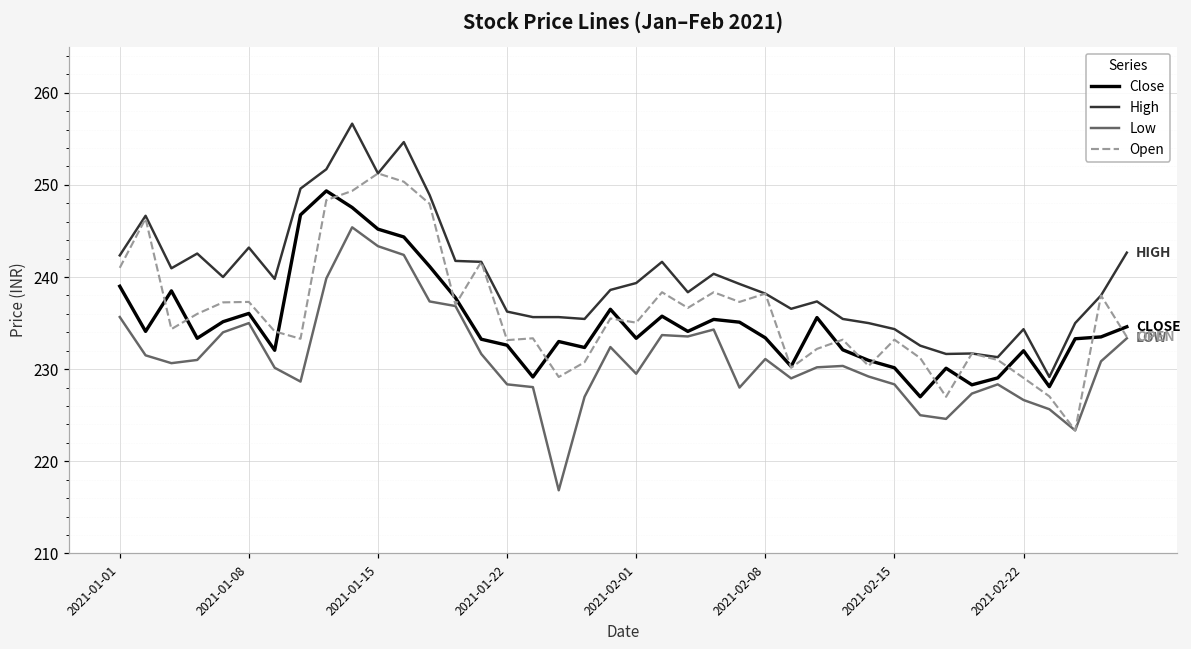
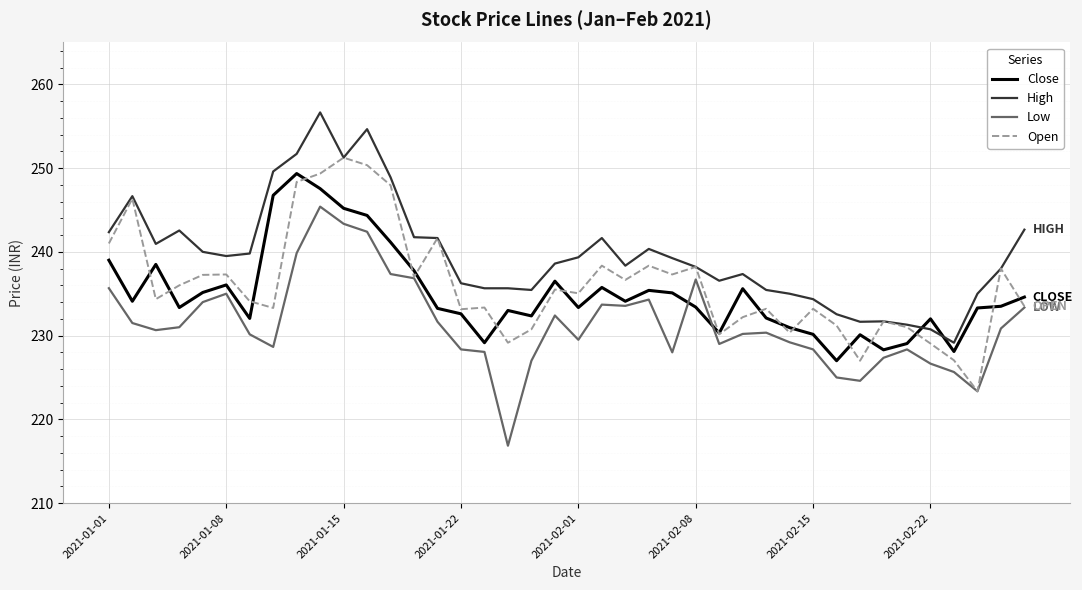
High, 2021-01-08: 243 -> 240
Low, 2021-02-08: 231 -> 237
High, 2021-02-22: 234 -> 231
